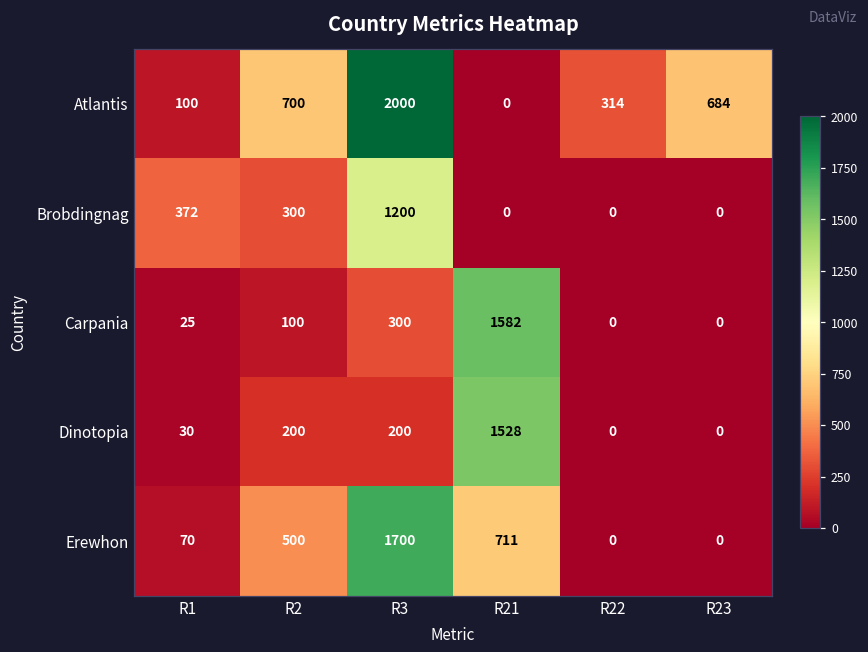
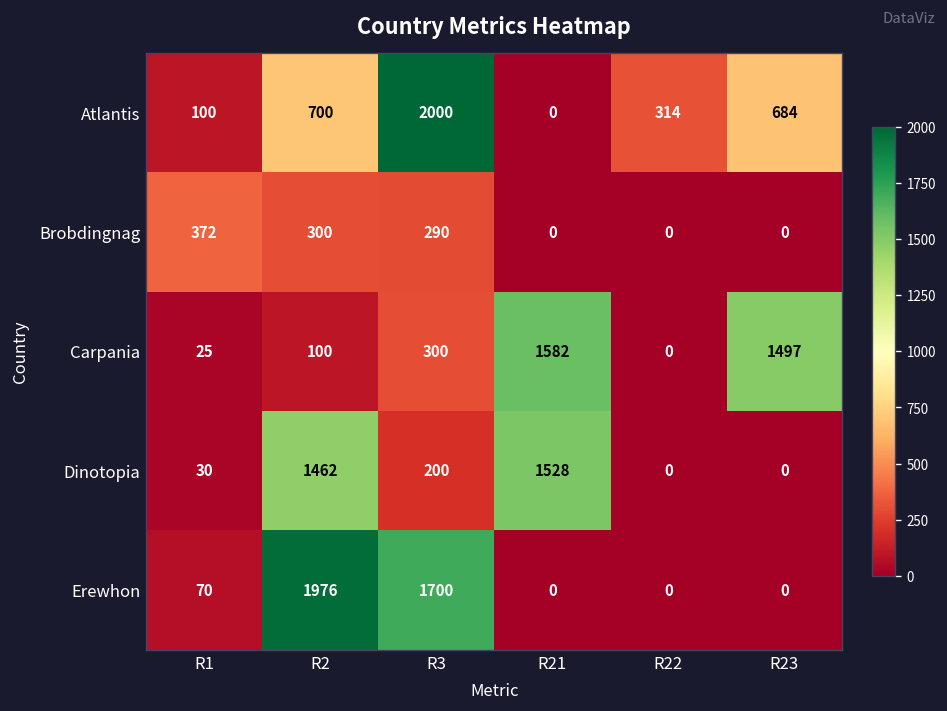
Brobdingnag, R3: 1200 -> 290
Carpania, R23: 0 -> 1497
Dinotopia, R2: 200 -> 1462
Erewhon, R2: 500 -> 1976
Erewhon, R21: 711 -> 0
